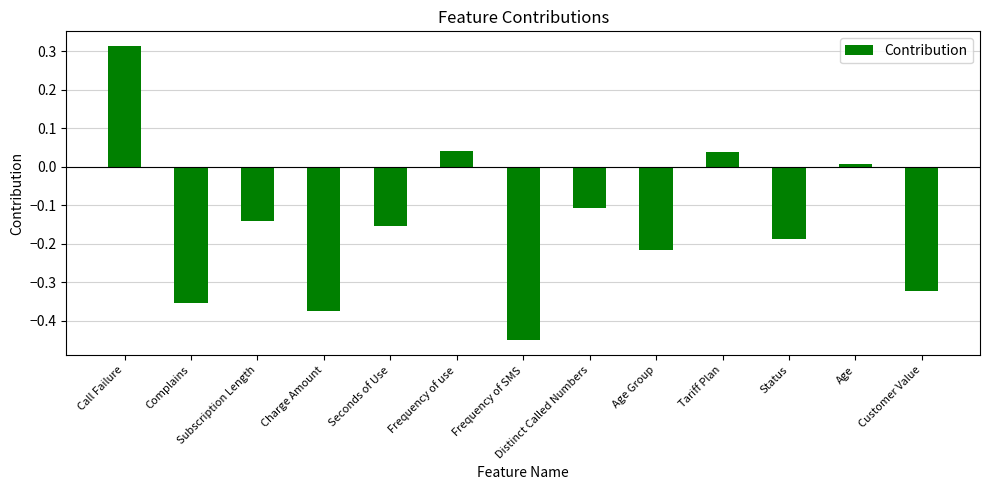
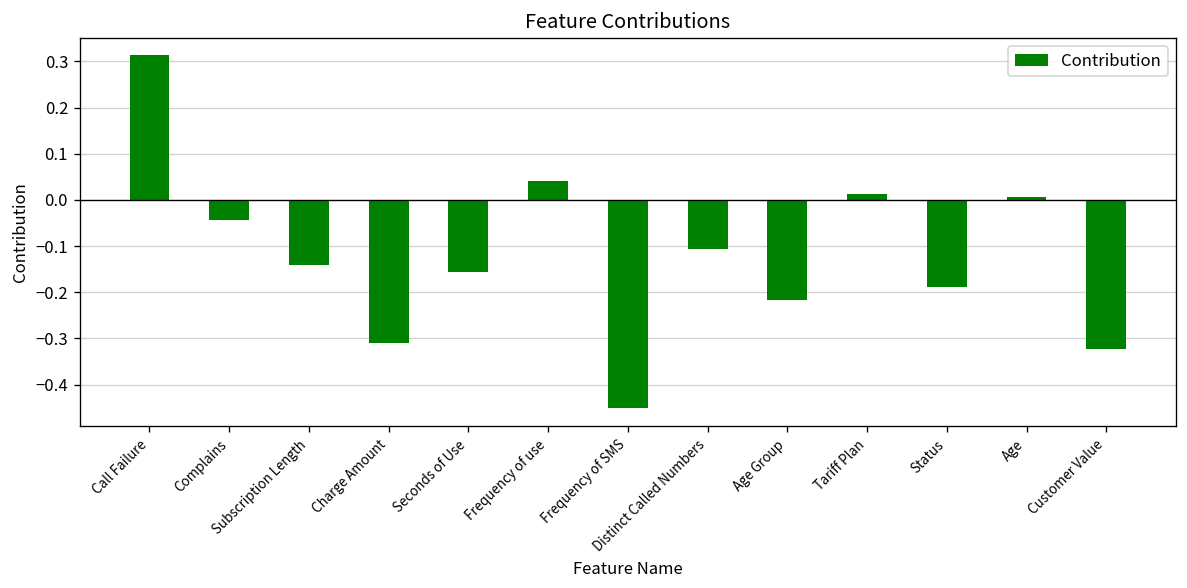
Complains: -0.35 -> -0.04
Charge Amount: -0.38 -> -0.31
Tariff Plan: 0.04 -> 0.01
